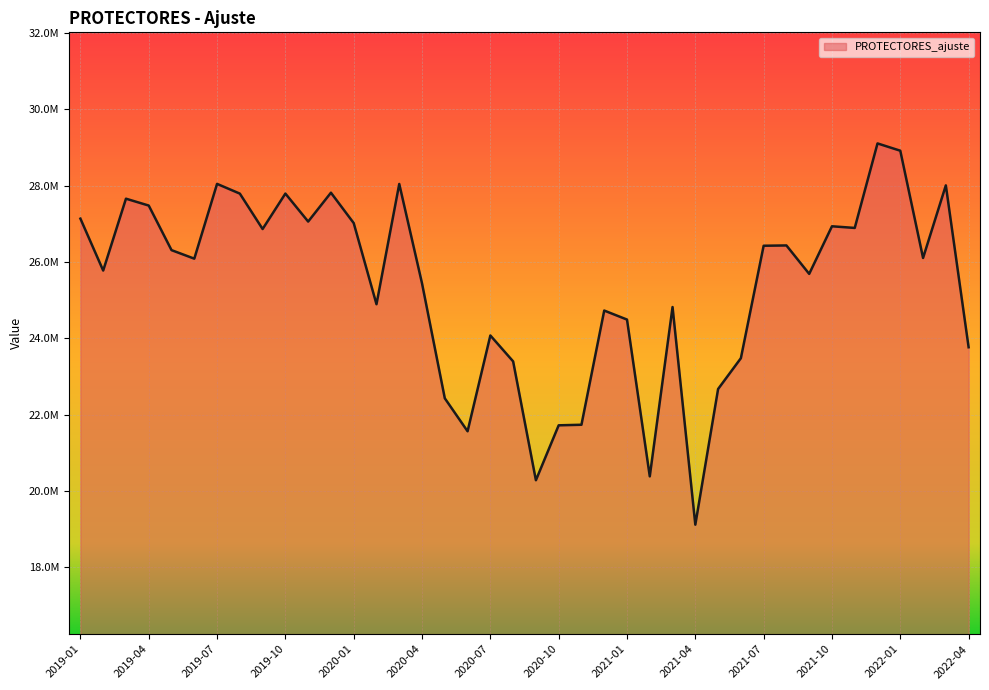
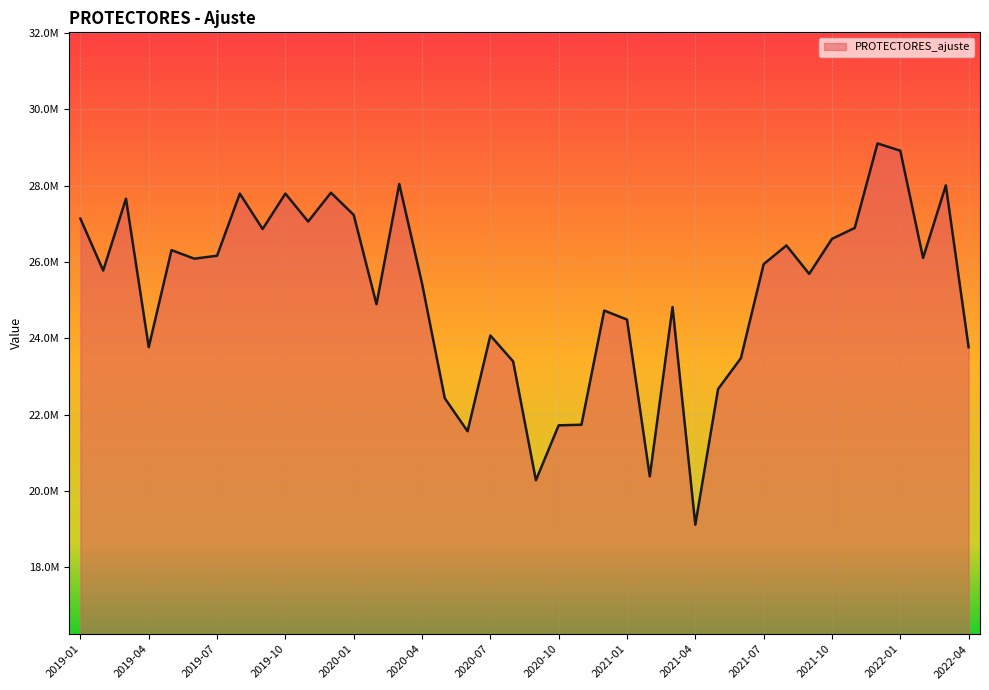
2019-04: 27500000 -> 23800000
2019-07: 28000000 -> 26200000
2020-01: 27000000 -> 27200000
2021-07: 26400000 -> 25900000
2021-10: 26900000 -> 26600000
